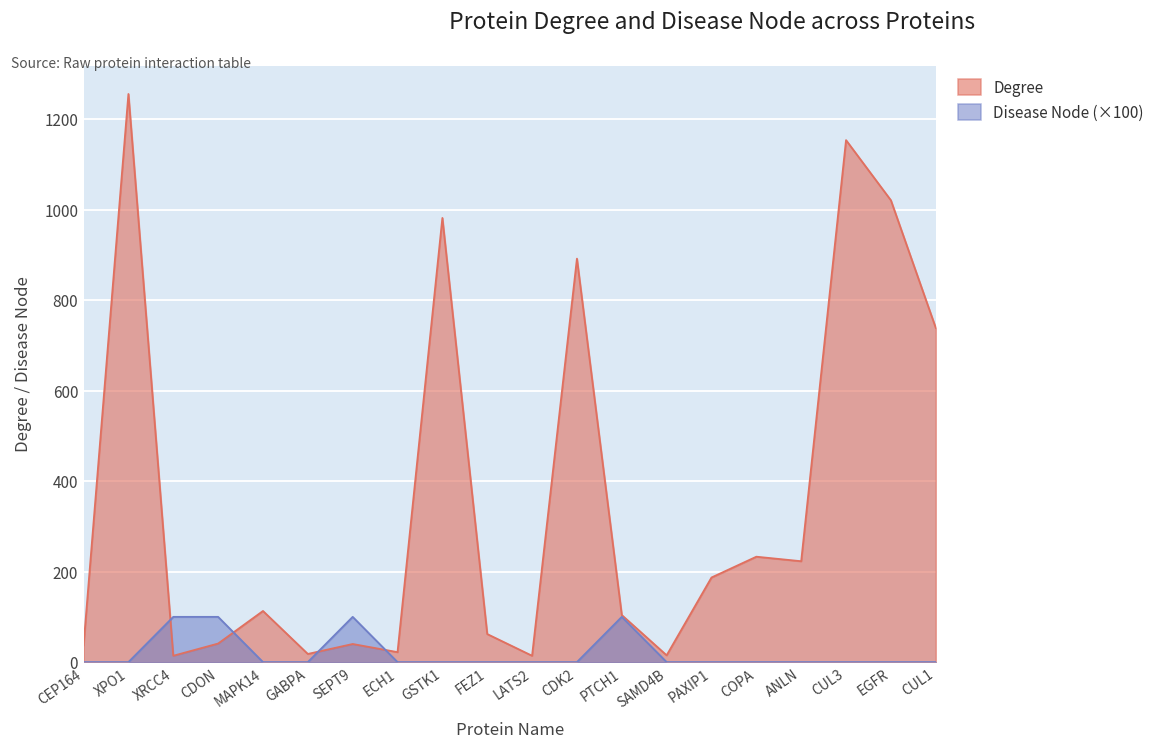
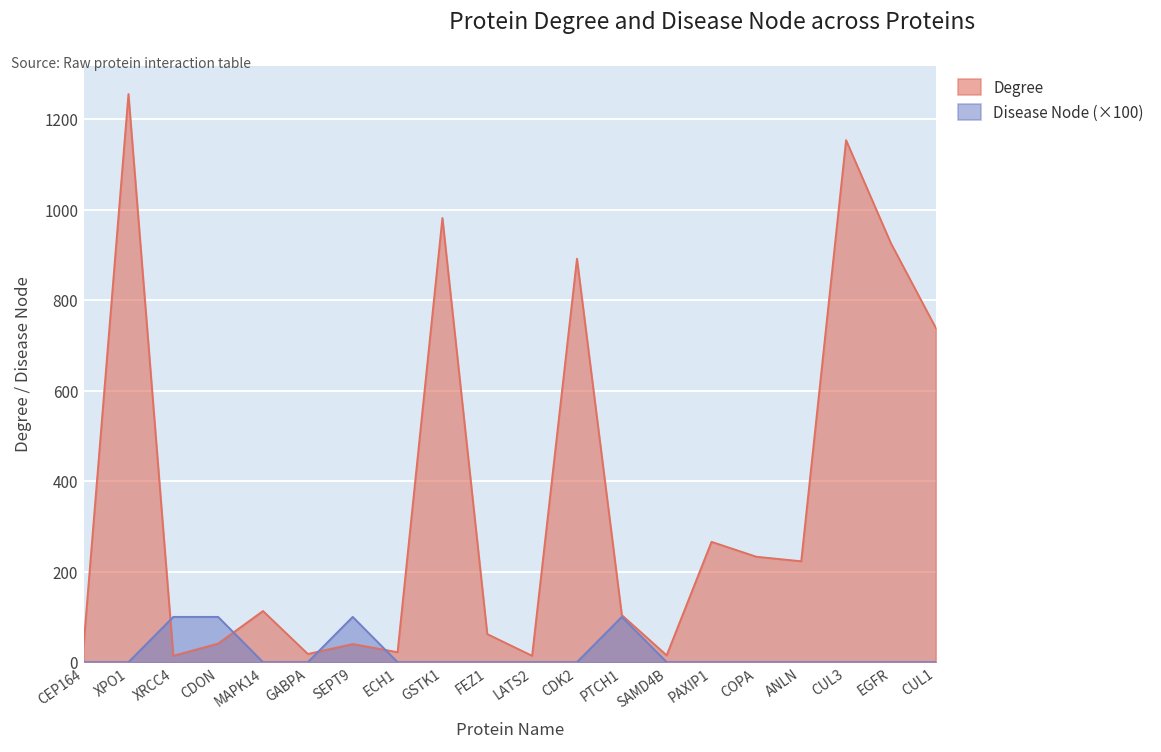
Degree, PAXIP1: 190 -> 270
Degree, EGFR: 1020 -> 930
